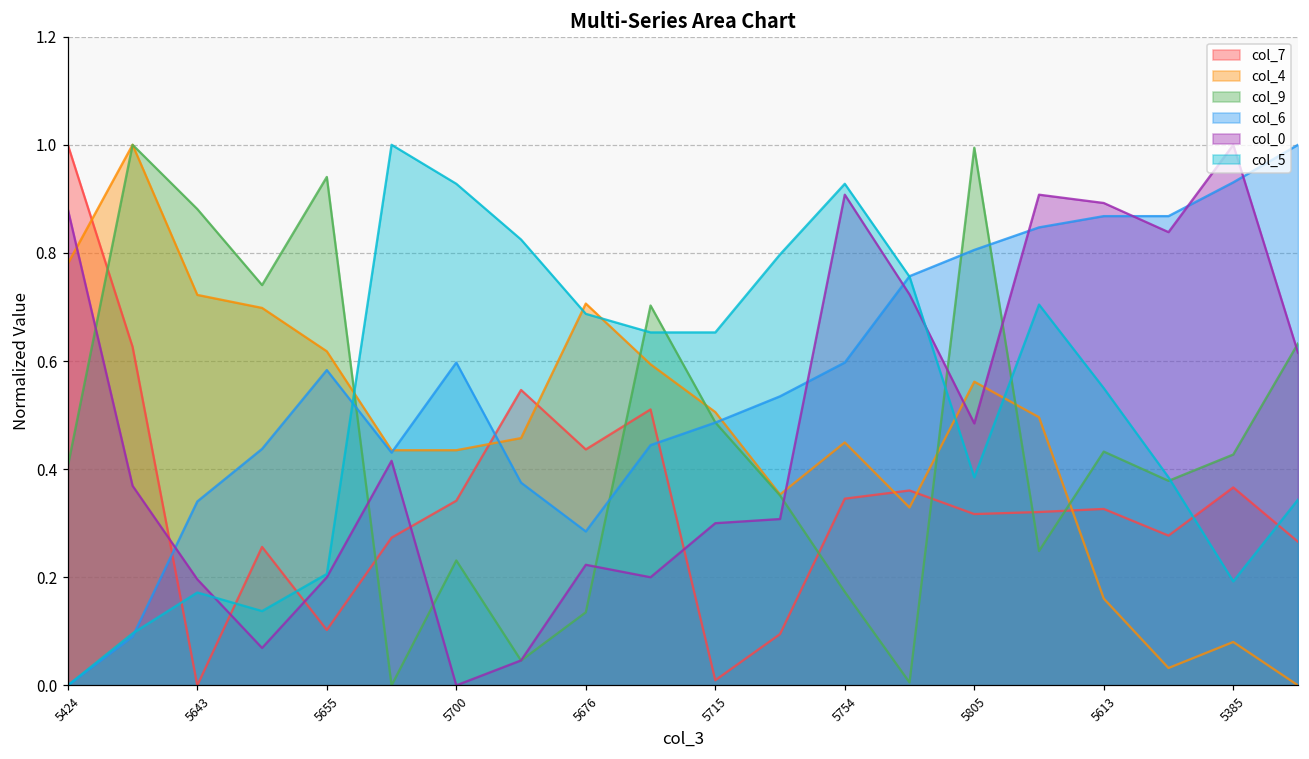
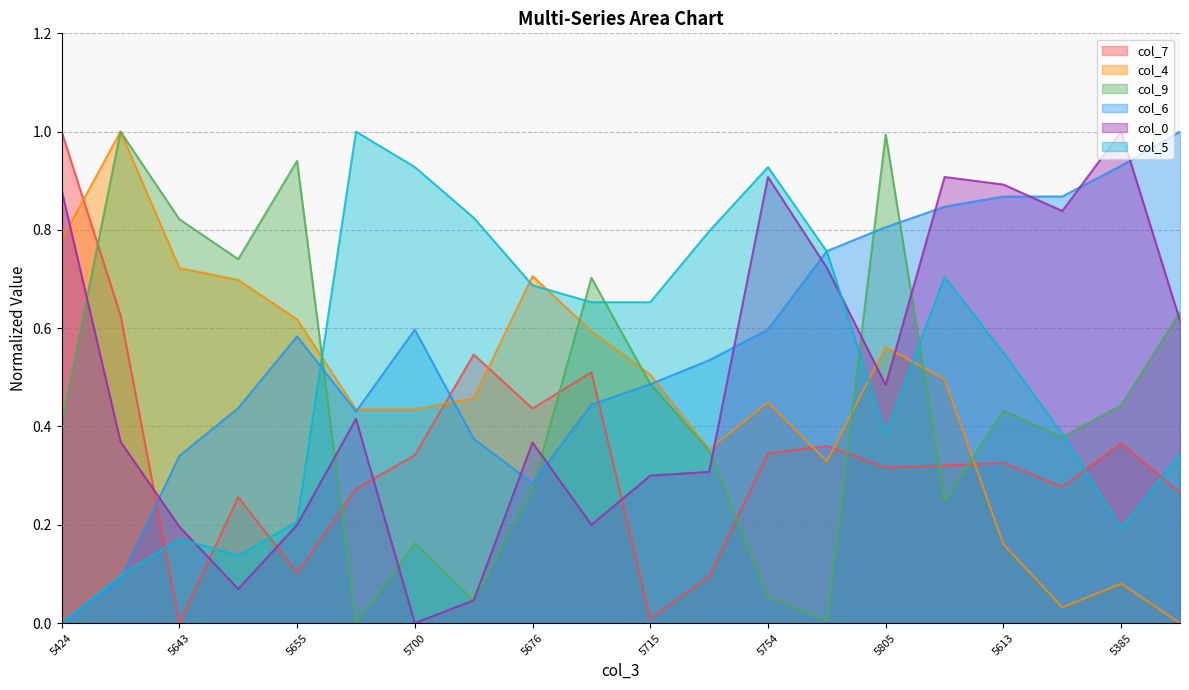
col_9, 5643: 0.88 -> 0.82
col_9, 5700: 0.23 -> 0.16
col_9, 5676: 0.14 -> 0.27
col_0, 5676: 0.22 -> 0.37
col_9, 5754: 0.17 -> 0.05
col_9, 5385: 0.43 -> 0.44
